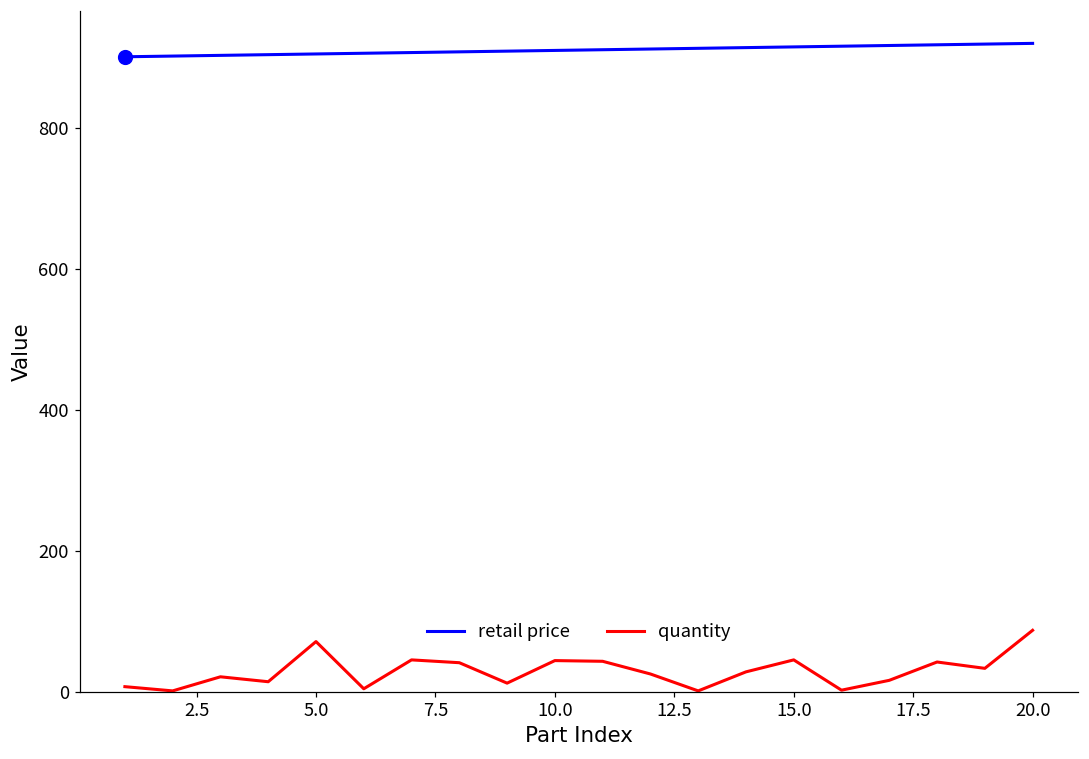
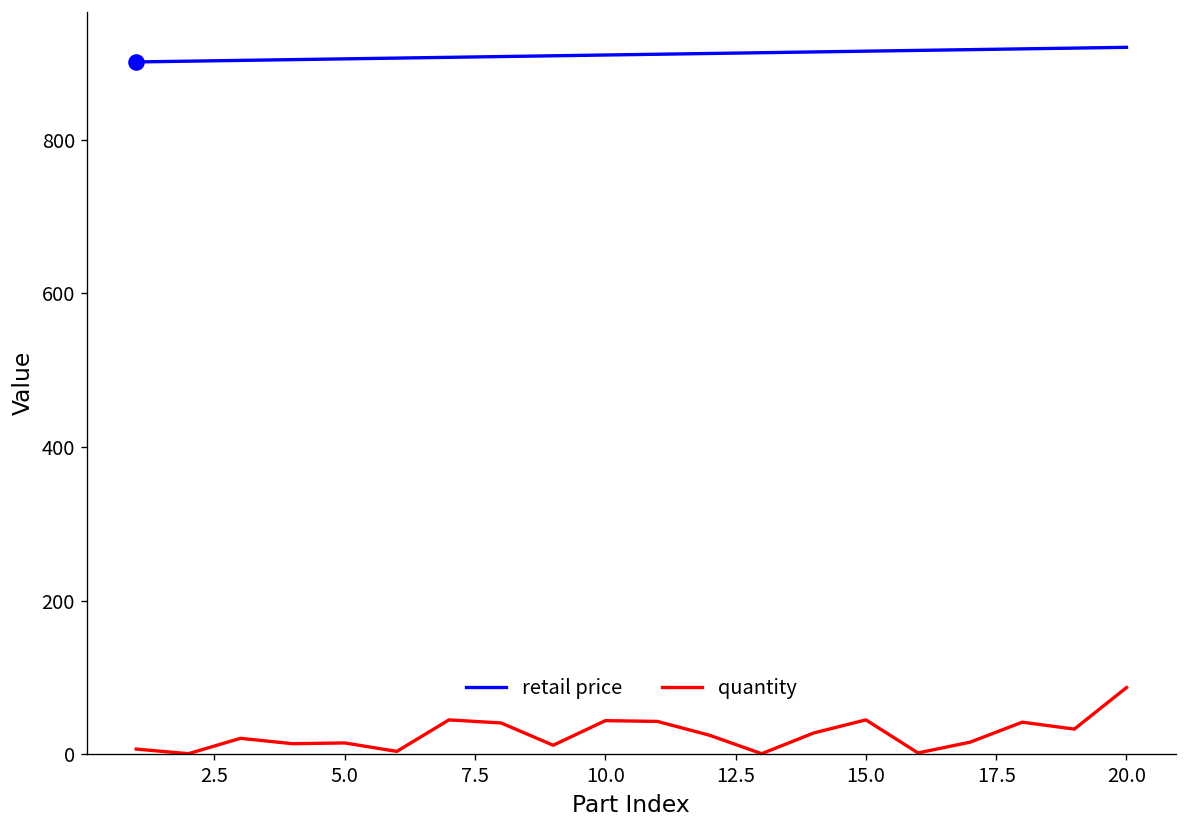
quantity, 5.0: 70 -> 20
